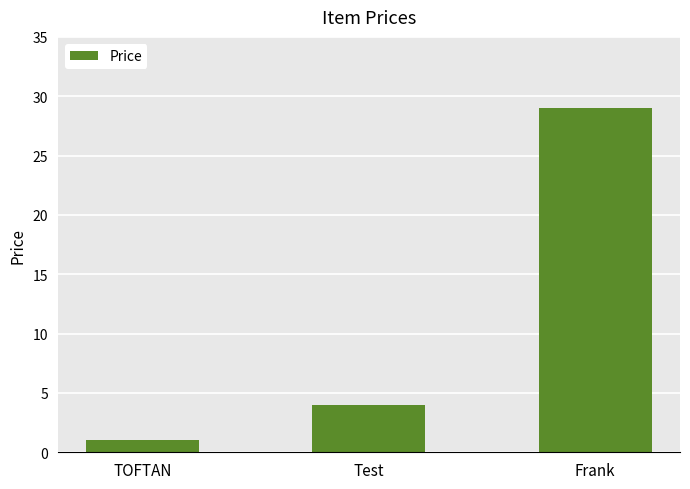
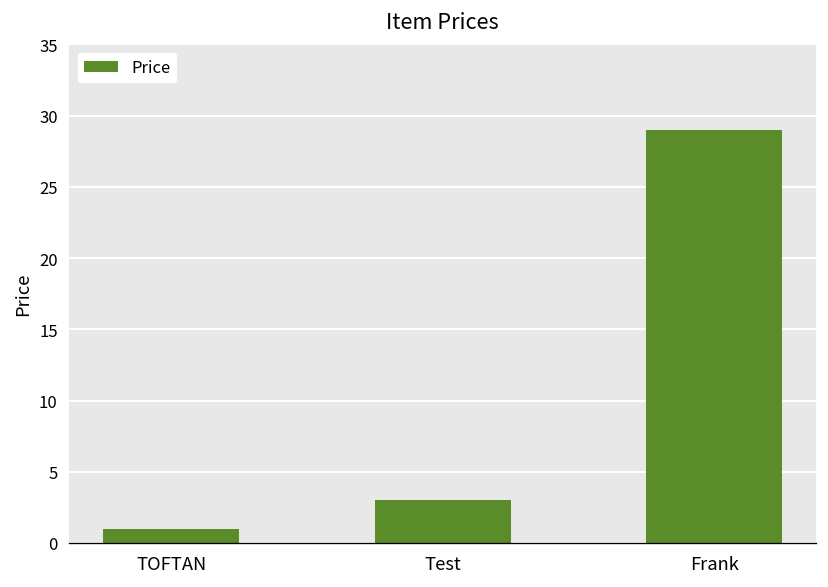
Test: 4 -> 3
